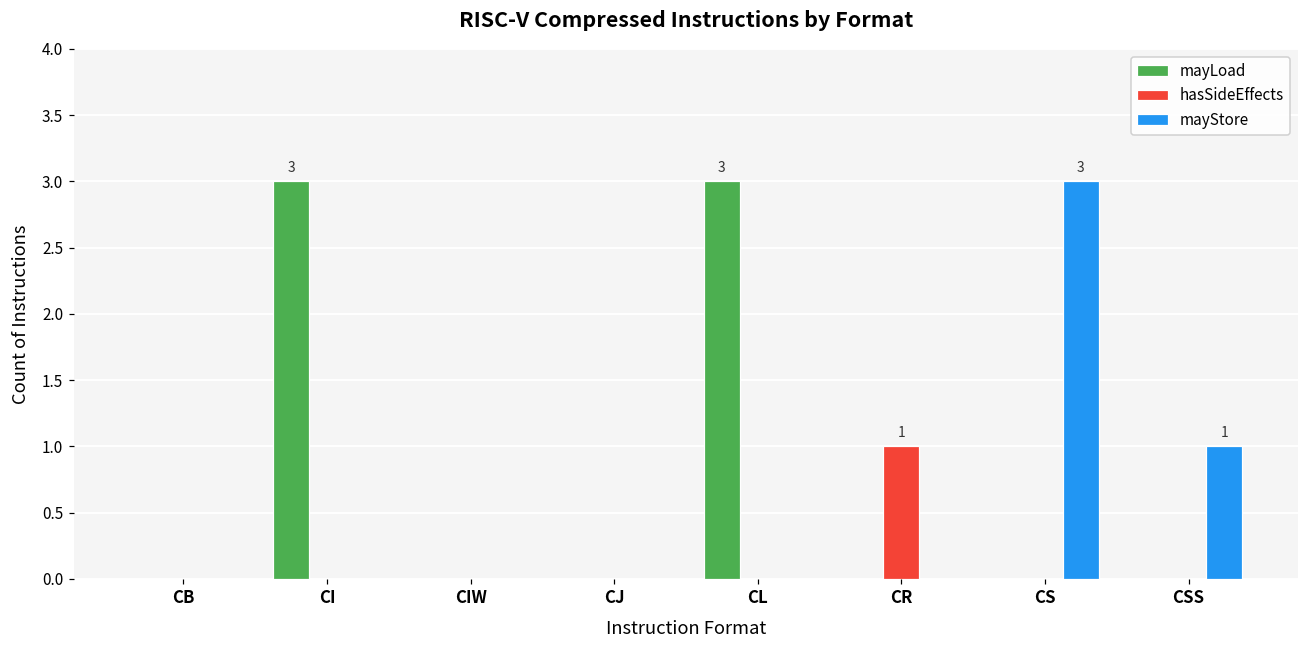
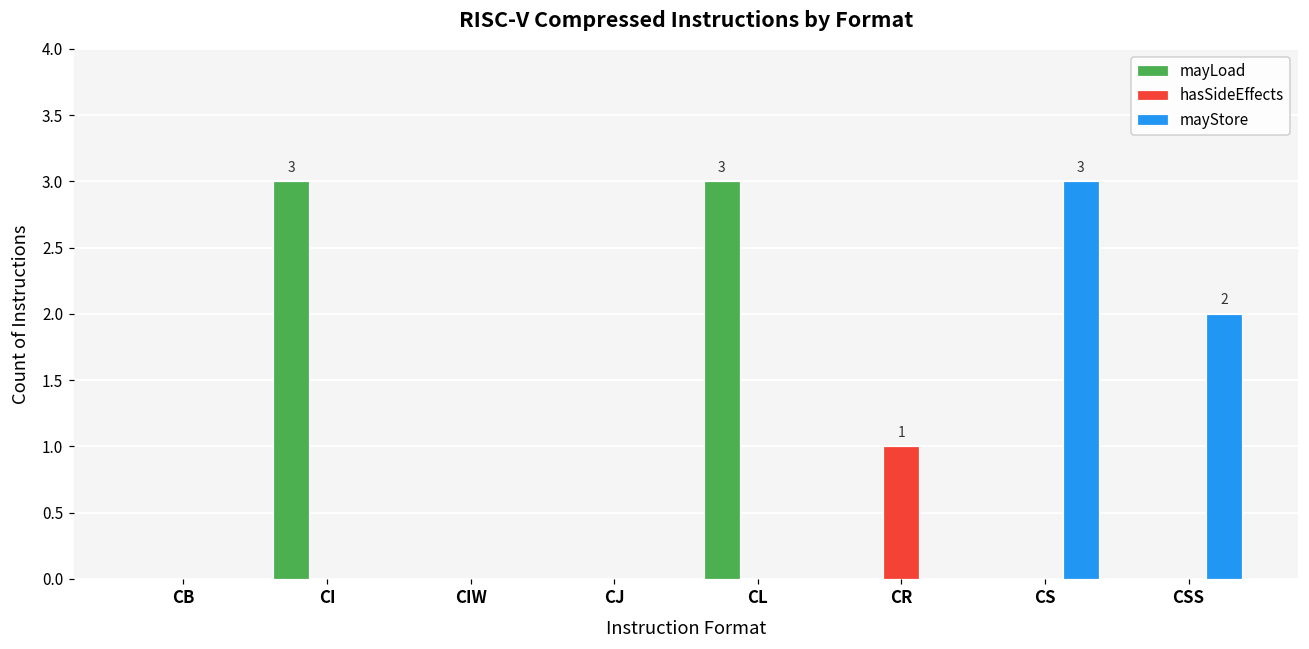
mayStore, CSS: 1 -> 2
